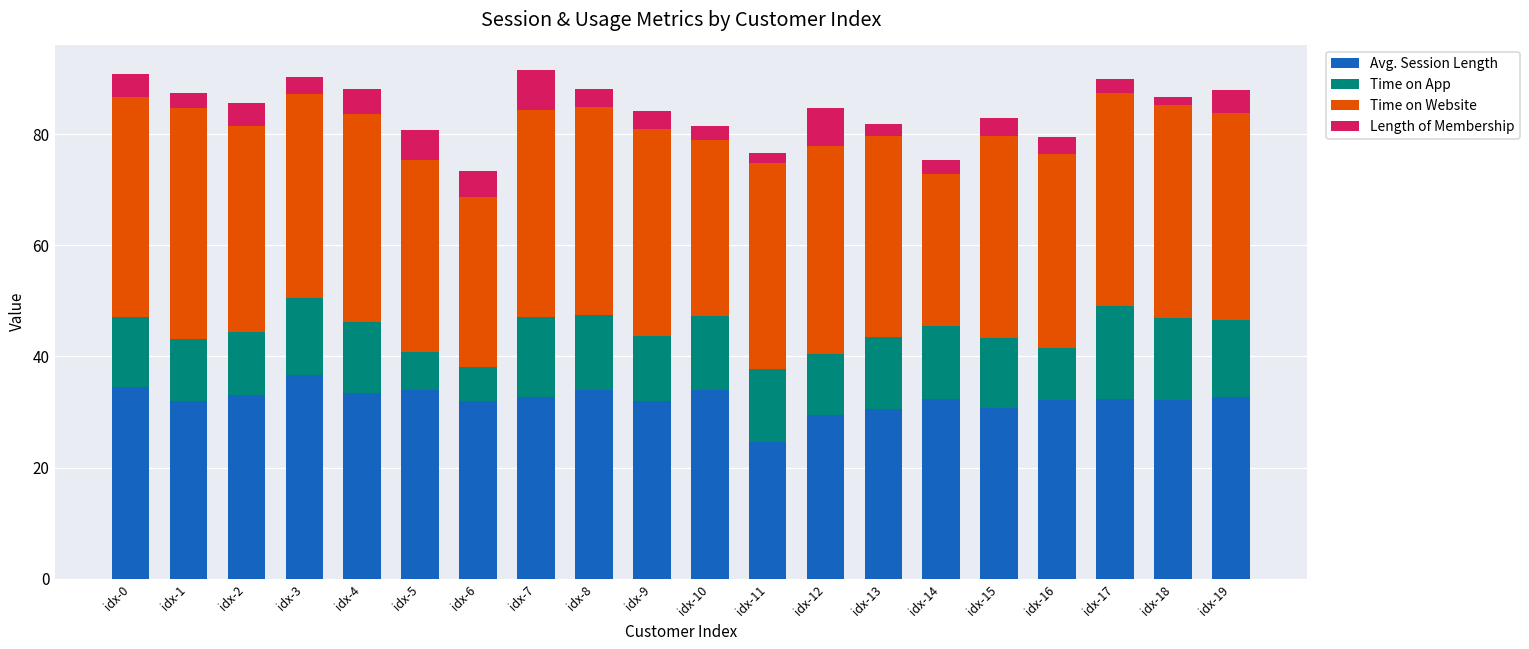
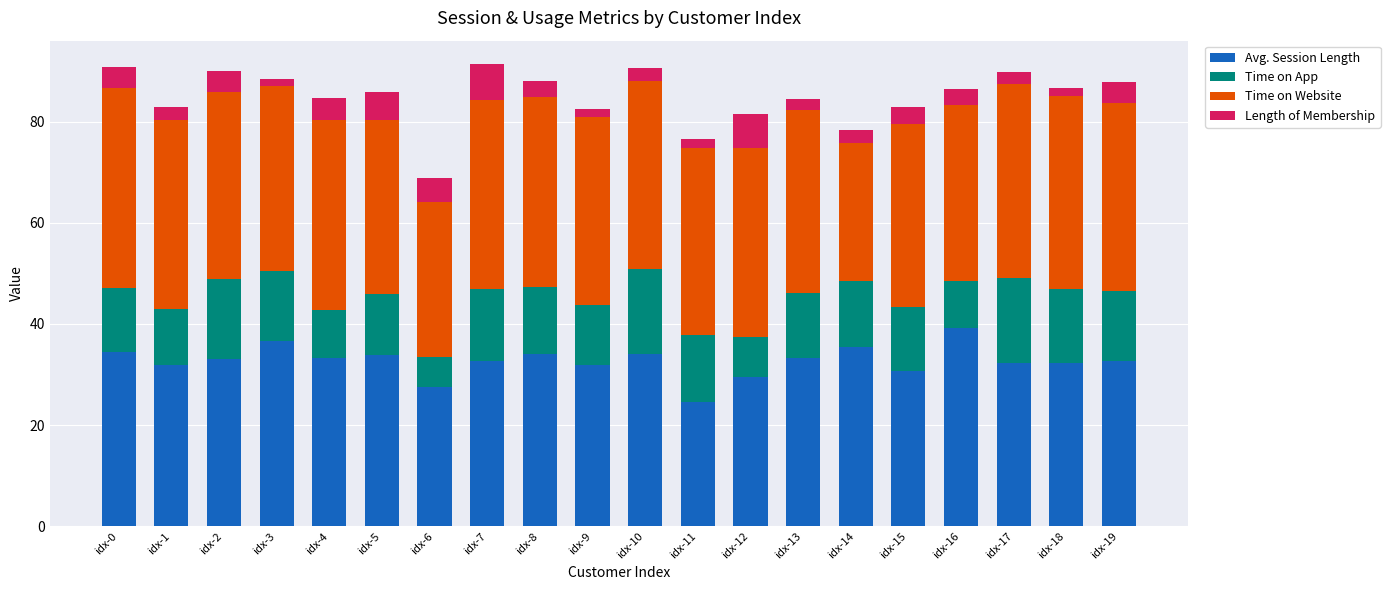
Time on Website, idx-1: 42 -> 37
Time on App, idx-2: 11 -> 16
Length of Membership, idx-3: 3 -> 1
Time on App, idx-4: 13 -> 9
Time on App, idx-5: 7 -> 12
Avg. Session Length, idx-6: 32 -> 27
Length of Membership, idx-9: 3 -> 2
Time on App, idx-10: 13 -> 17
Time on Website, idx-10: 32 -> 37
Time on App, idx-12: 11 -> 8
Avg. Session Length, idx-13: 31 -> 33
Avg. Session Length, idx-14: 32 -> 35
Avg. Session Length, idx-16: 32 -> 39
